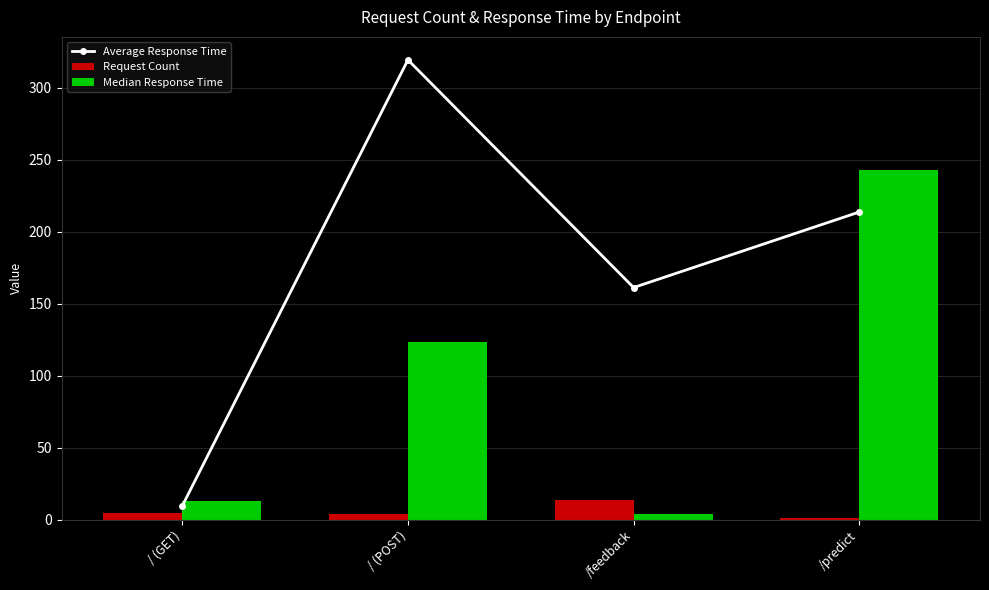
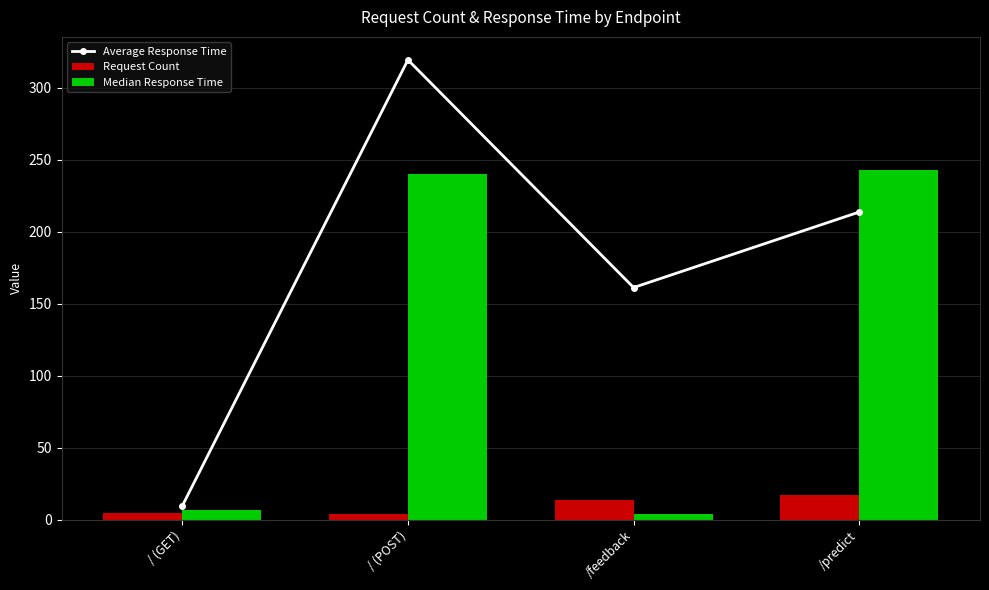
Median Response Time, / (GET): 13 -> 7
Median Response Time, / (POST): 123 -> 240
Request Count, /predict: 1 -> 17
